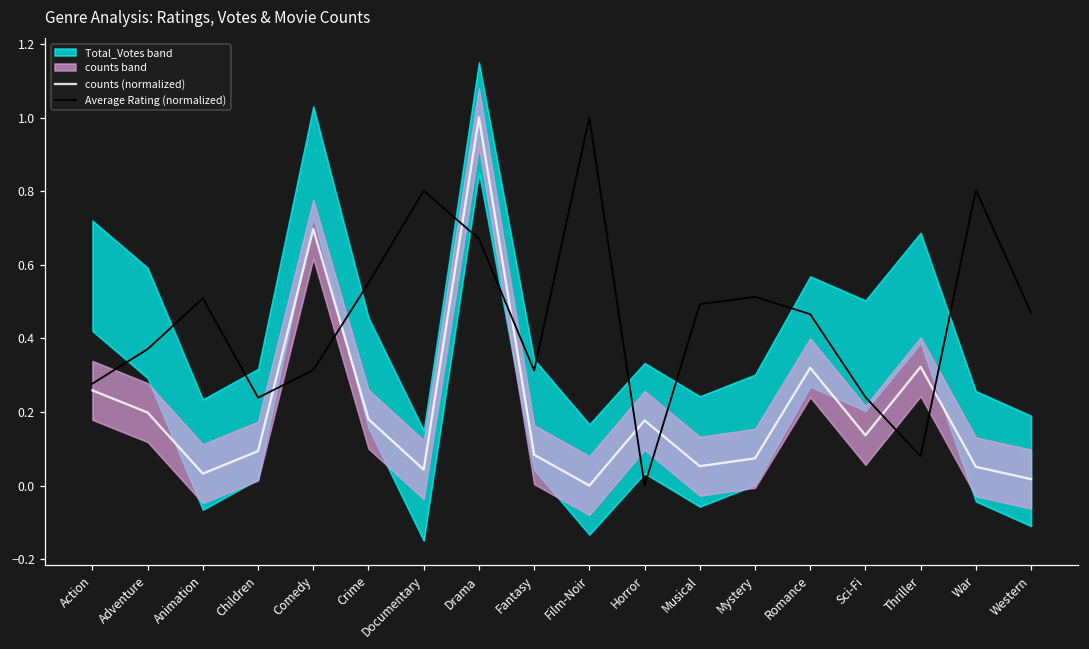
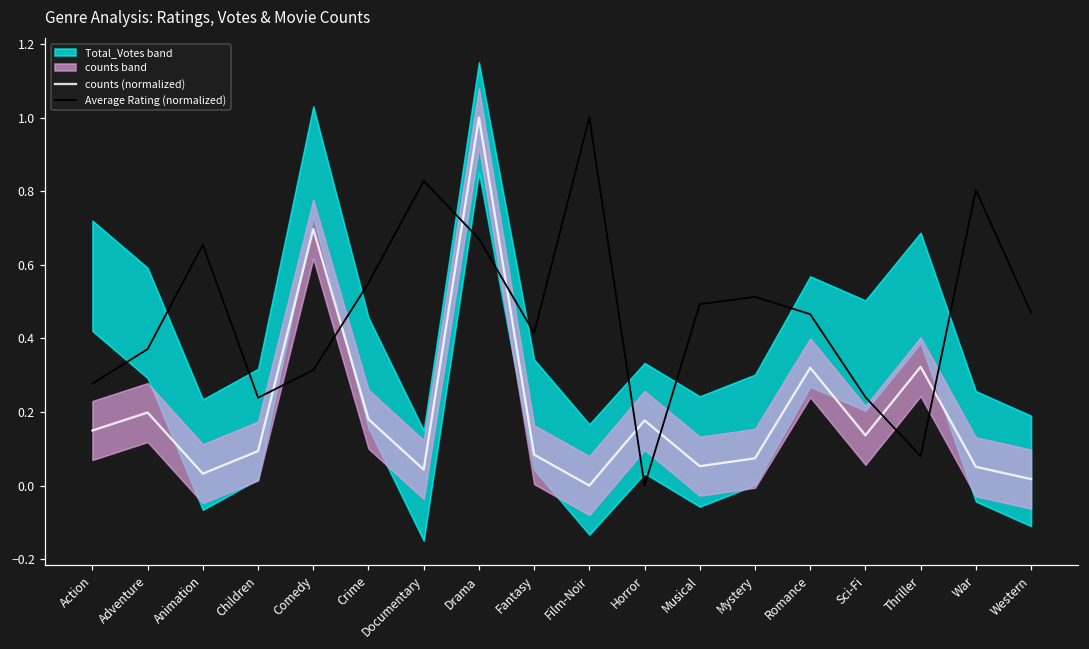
counts (normalized), Action: 0.26 -> 0.15
Average Rating (normalized), Animation: 0.51 -> 0.65
Average Rating (normalized), Documentary: 0.80 -> 0.83
Average Rating (normalized), Fantasy: 0.31 -> 0.41
